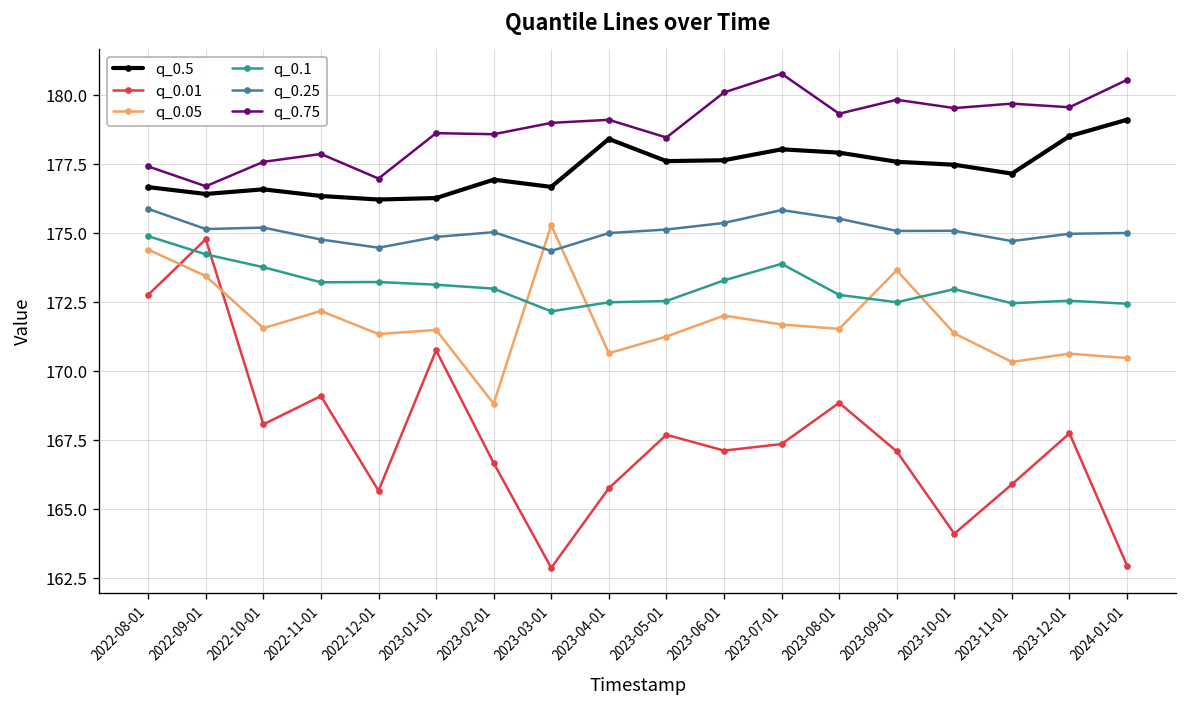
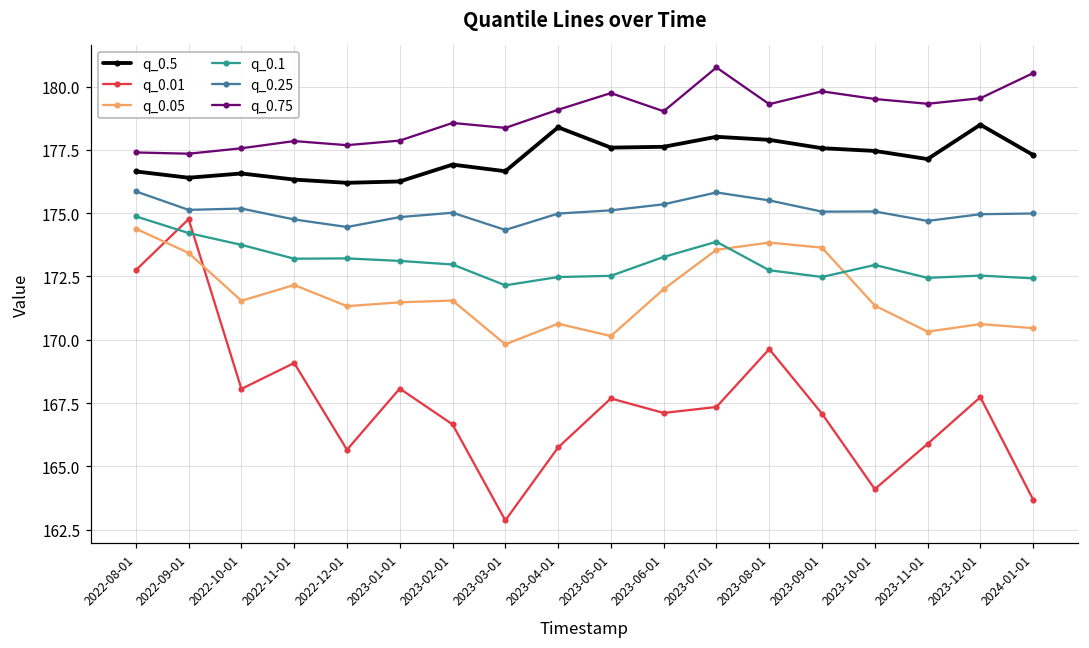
q_0.75, 2022-09-01: 176.7 -> 177.3
q_0.75, 2022-12-01: 177.0 -> 177.7
q_0.01, 2023-01-01: 170.7 -> 168.1
q_0.75, 2023-01-01: 178.6 -> 177.9
q_0.05, 2023-02-01: 168.8 -> 171.5
q_0.05, 2023-03-01: 175.3 -> 169.8
q_0.75, 2023-03-01: 179.0 -> 178.4
q_0.05, 2023-05-01: 171.2 -> 170.1
q_0.75, 2023-05-01: 178.4 -> 179.7
q_0.75, 2023-06-01: 180.1 -> 179.0
q_0.05, 2023-07-01: 171.7 -> 173.6
q_0.01, 2023-08-01: 168.8 -> 169.6
q_0.05, 2023-08-01: 171.5 -> 173.8
q_0.75, 2023-11-01: 179.7 -> 179.3
q_0.5, 2024-01-01: 179.1 -> 177.3
q_0.01, 2024-01-01: 162.9 -> 163.7
